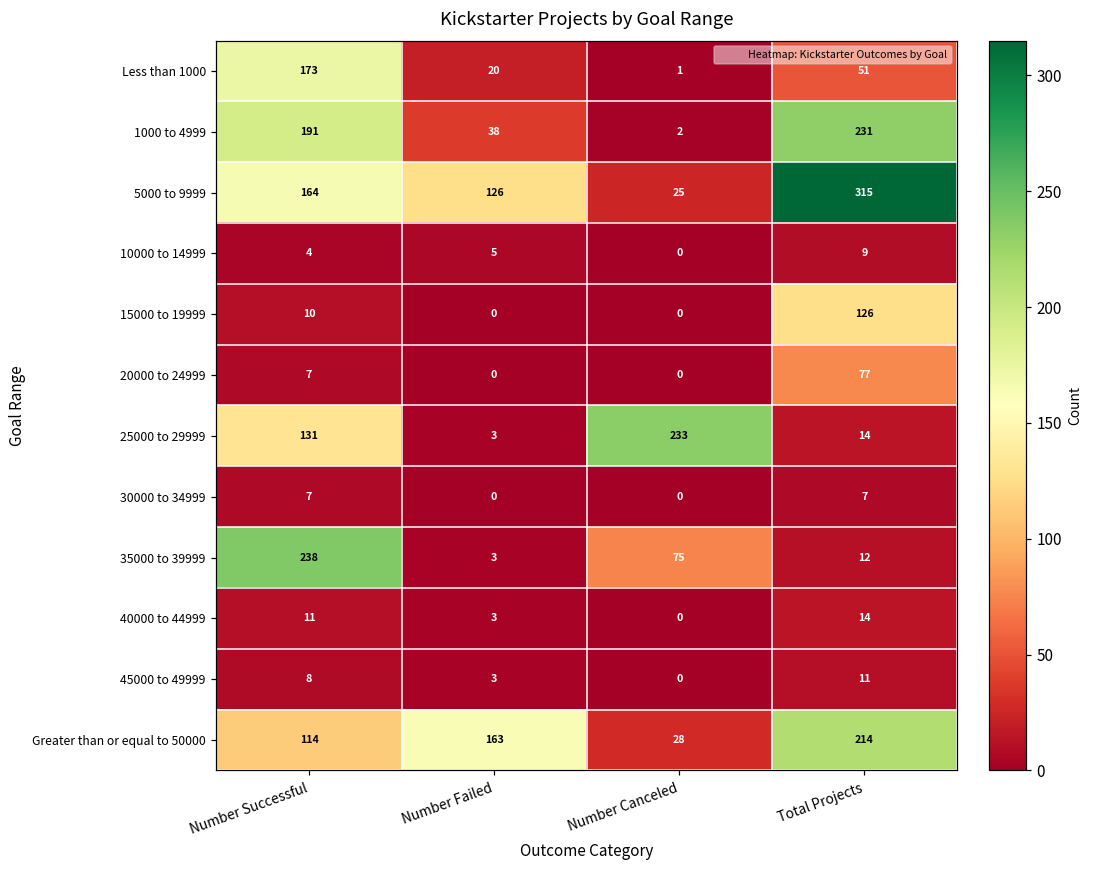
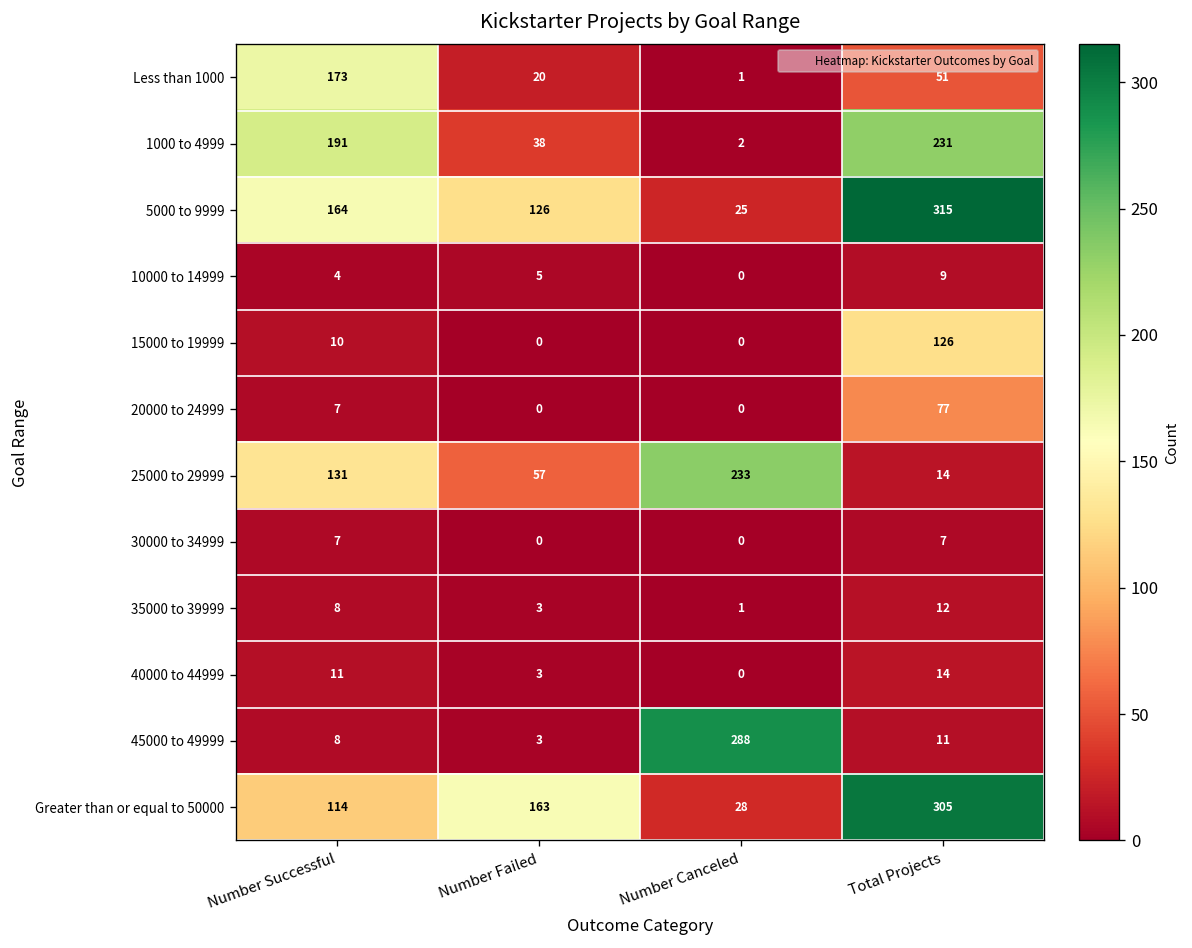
25000 to 29999, Number Failed: 3 -> 57
35000 to 39999, Number Successful: 238 -> 8
35000 to 39999, Number Canceled: 75 -> 1
45000 to 49999, Number Canceled: 0 -> 288
Greater than or equal to 50000, Total Projects: 214 -> 305
